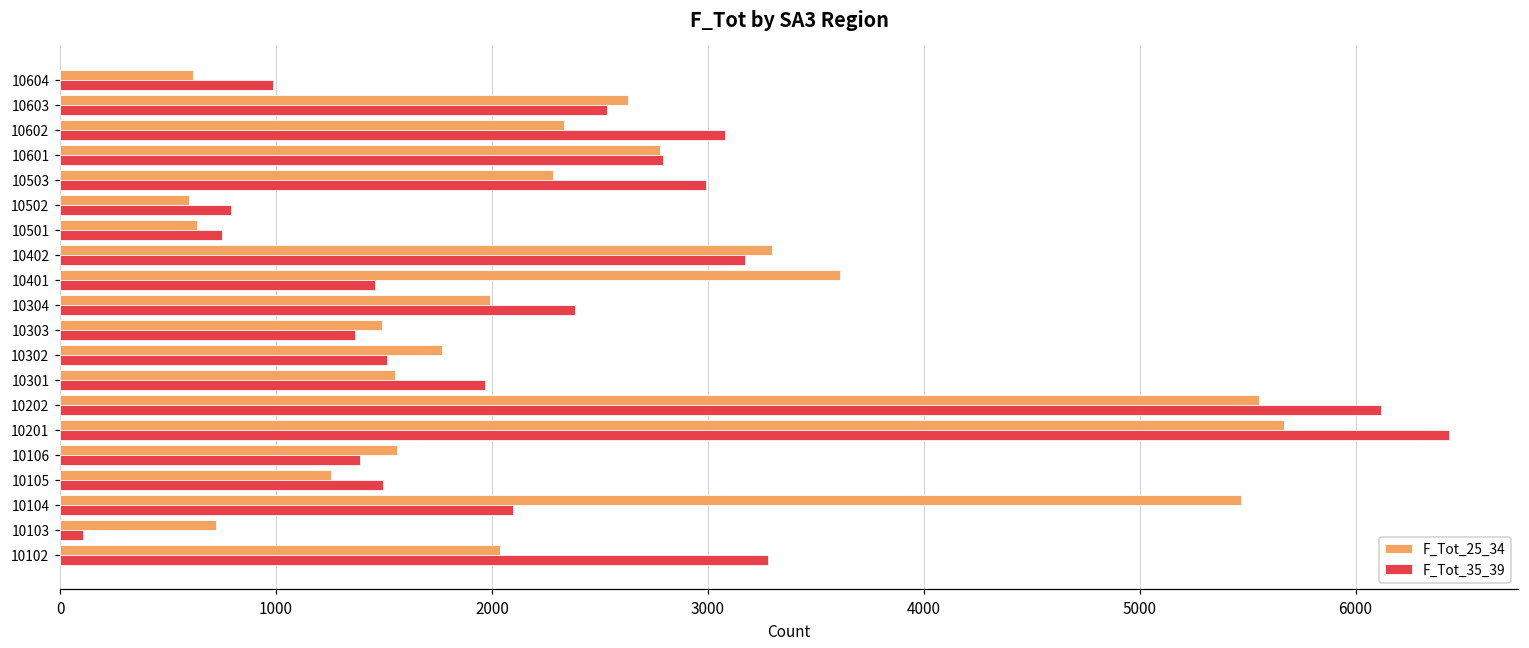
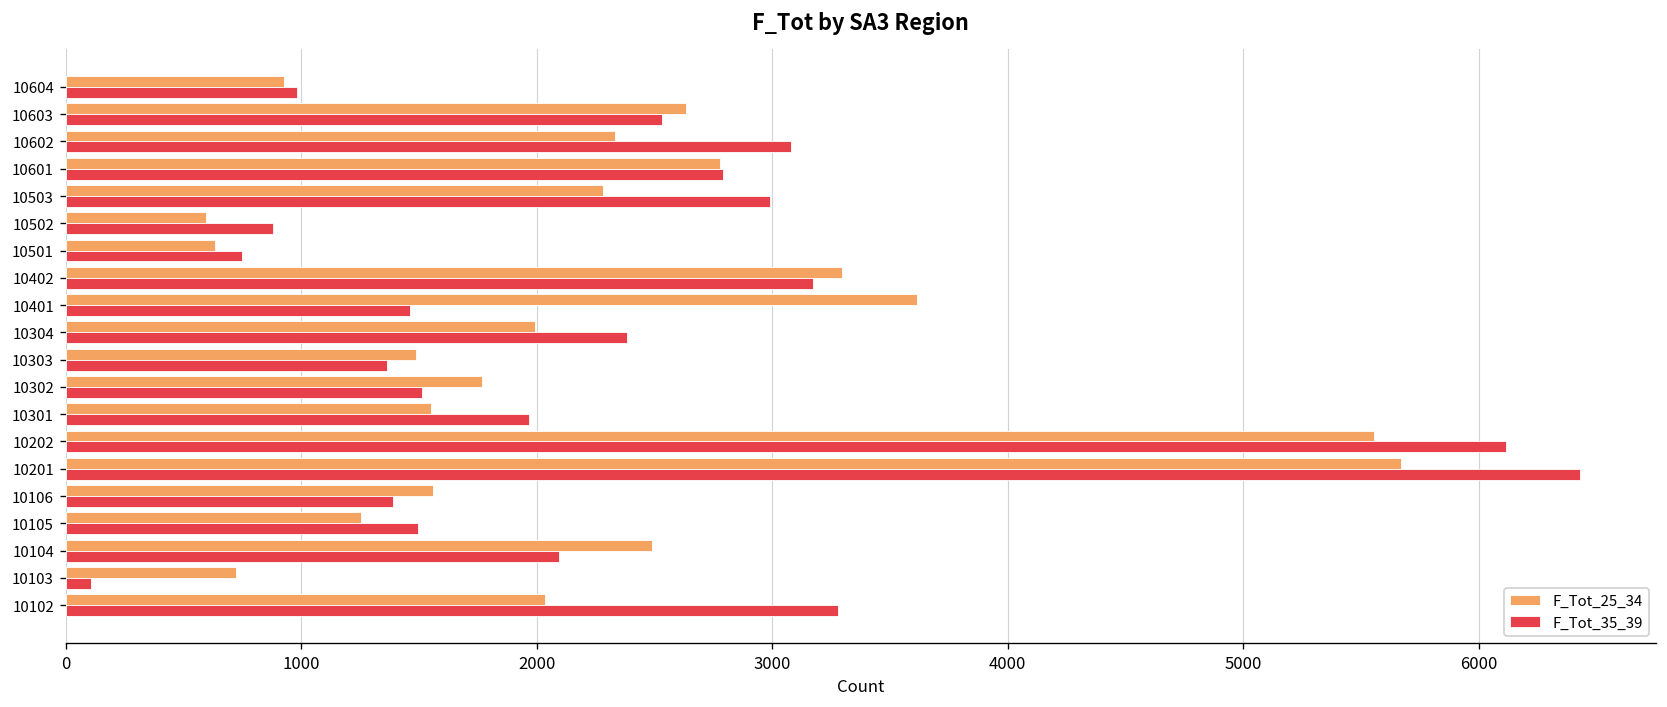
F_Tot_25_34, 10604: 620 -> 930
F_Tot_35_39, 10502: 790 -> 880
F_Tot_25_34, 10104: 5470 -> 2490
